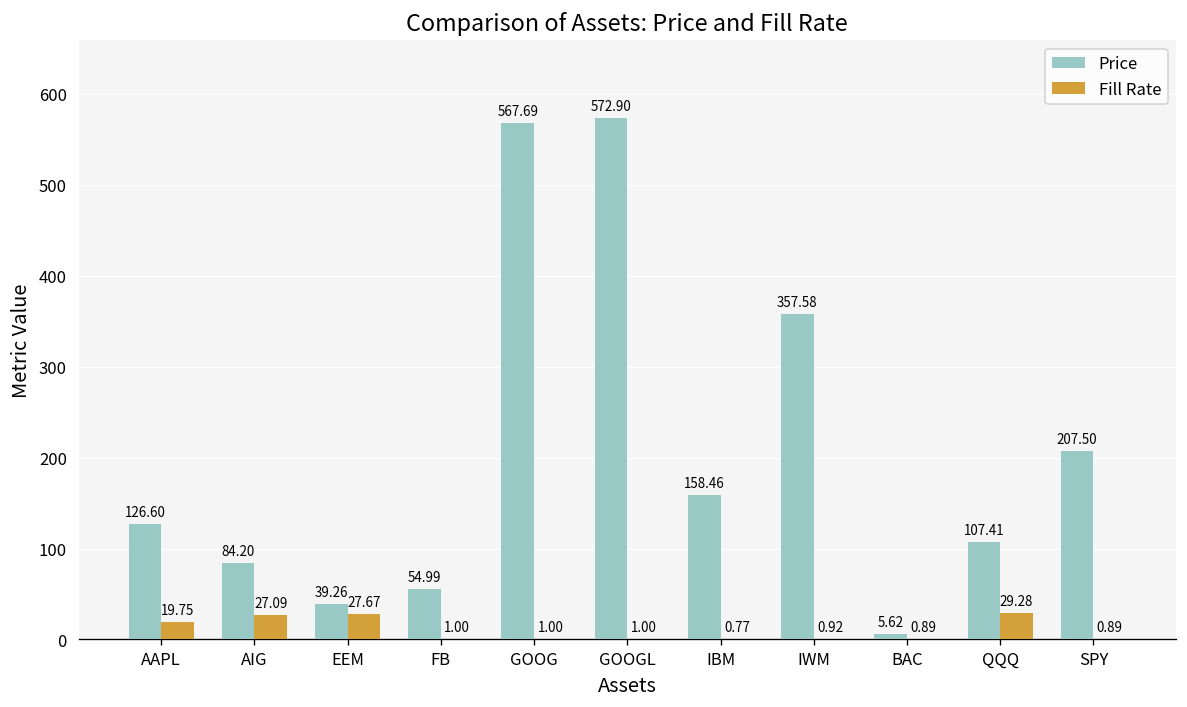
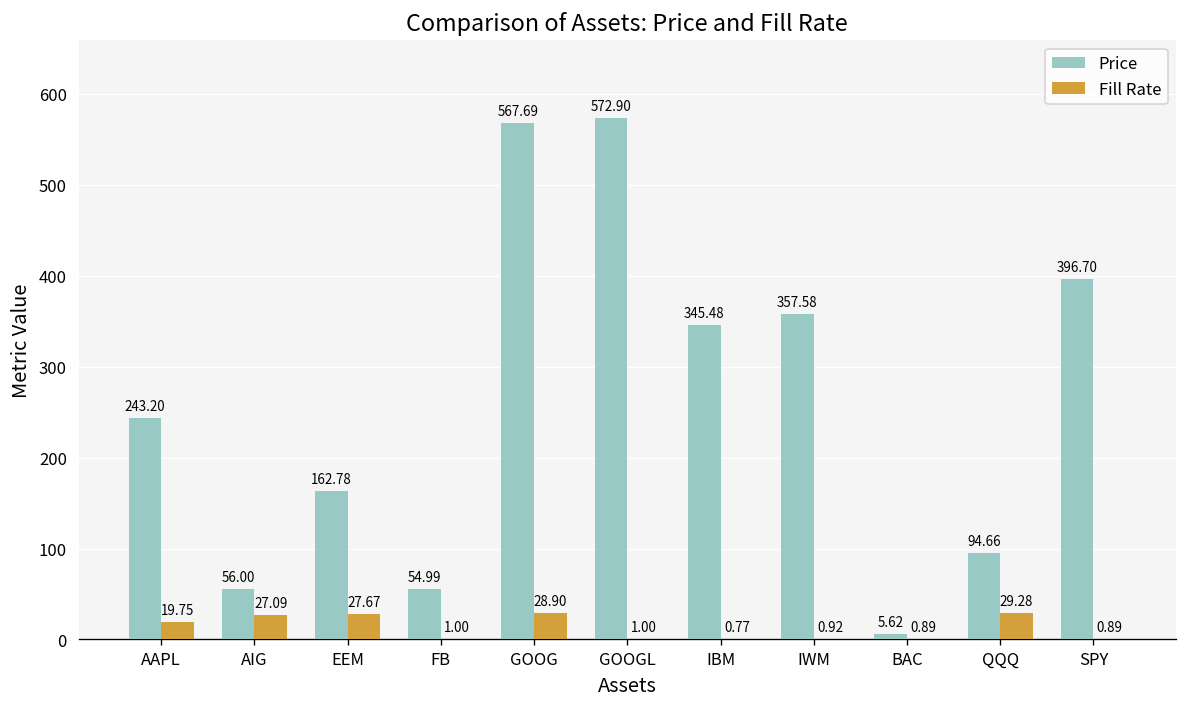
Price, AAPL: 126.60 -> 243.20
Price, AIG: 84.20 -> 56.00
Price, EEM: 39.26 -> 162.78
Fill Rate, GOOG: 1.00 -> 28.90
Price, IBM: 158.46 -> 345.48
Price, QQQ: 107.41 -> 94.66
Price, SPY: 207.50 -> 396.70
